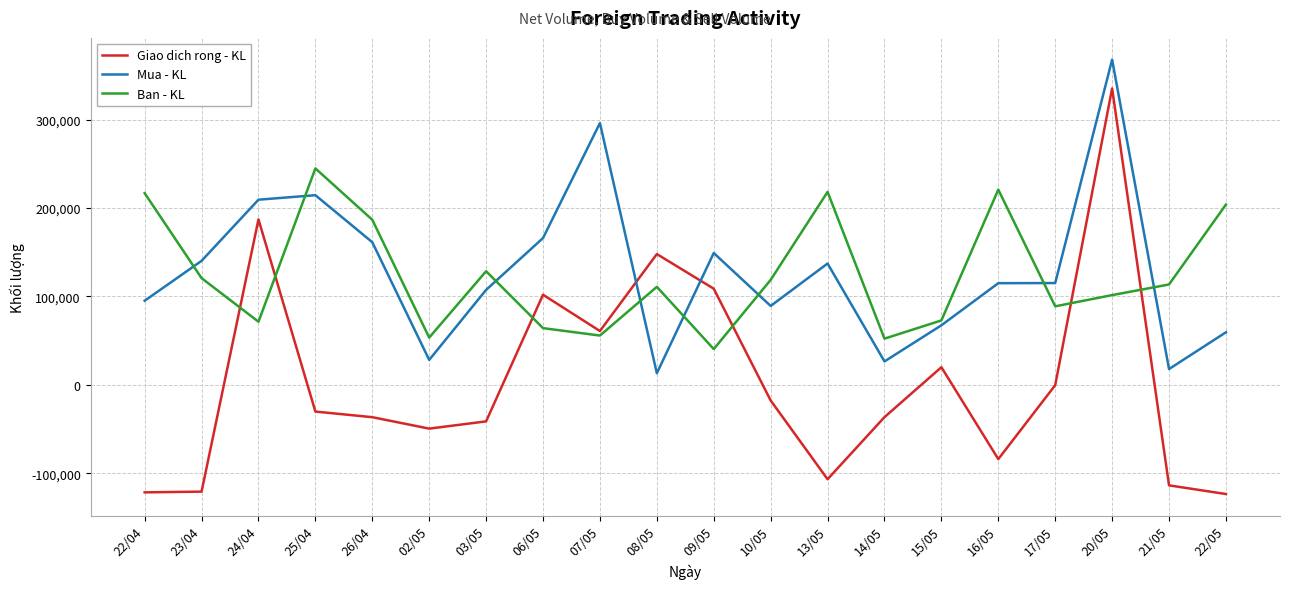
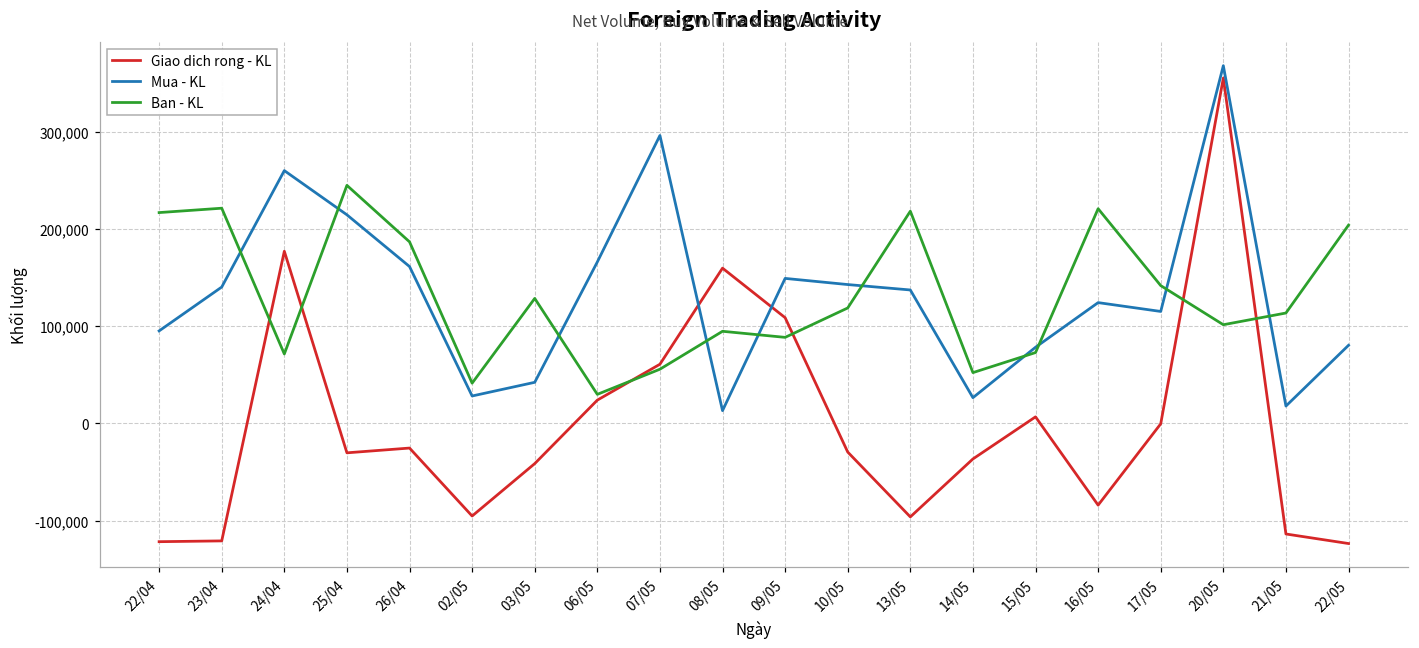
Ban - KL, 23/04: 120,000 -> 220,000
Giao dich rong - KL, 24/04: 190,000 -> 180,000
Mua - KL, 24/04: 210,000 -> 260,000
Giao dich rong - KL, 26/04: -40,000 -> -30,000
Giao dich rong - KL, 02/05: -50,000 -> -100,000
Ban - KL, 02/05: 50,000 -> 40,000
Mua - KL, 03/05: 110,000 -> 40,000
Giao dich rong - KL, 06/05: 100,000 -> 20,000
Ban - KL, 06/05: 60,000 -> 30,000
Giao dich rong - KL, 08/05: 150,000 -> 160,000
Ban - KL, 08/05: 110,000 -> 90,000
Ban - KL, 09/05: 40,000 -> 90,000
Giao dich rong - KL, 10/05: -20,000 -> -30,000
Mua - KL, 10/05: 90,000 -> 140,000
Giao dich rong - KL, 13/05: -110,000 -> -100,000
Giao dich rong - KL, 15/05: 20,000 -> 10,000
Mua - KL, 15/05: 70,000 -> 80,000
Mua - KL, 16/05: 110,000 -> 120,000
Ban - KL, 17/05: 90,000 -> 140,000
Giao dich rong - KL, 20/05: 340,000 -> 360,000
Mua - KL, 22/05: 60,000 -> 80,000
